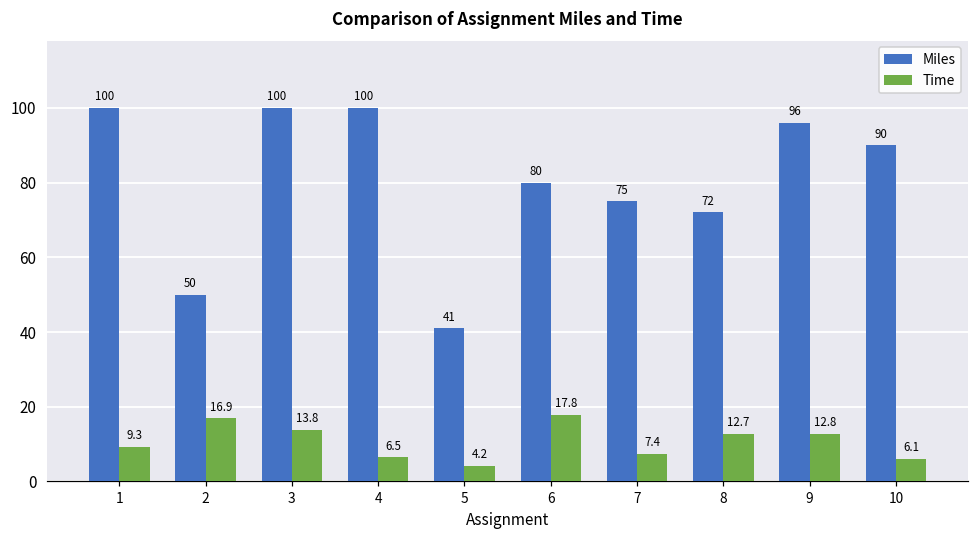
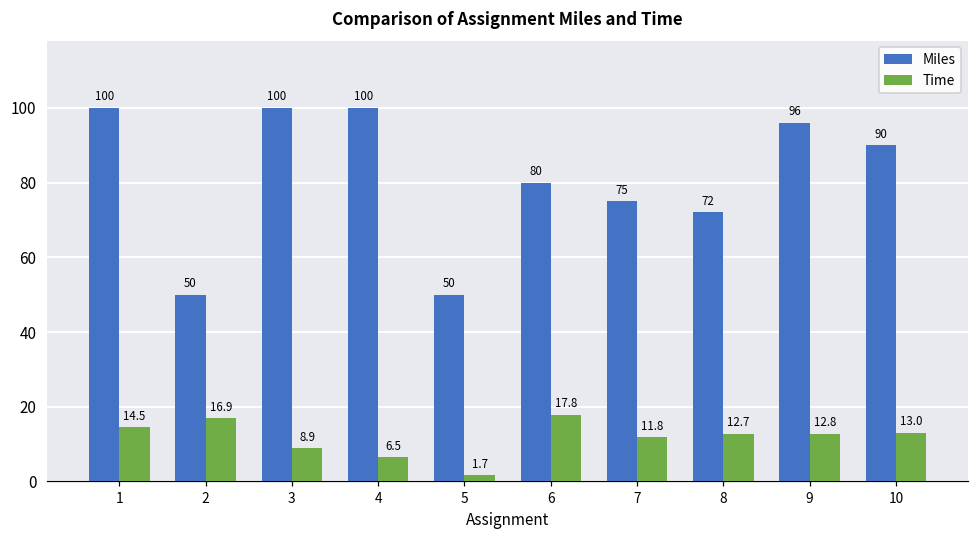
Time, 1: 9.3 -> 14.5
Time, 3: 13.8 -> 8.9
Miles, 5: 41 -> 50
Time, 5: 4.2 -> 1.7
Time, 7: 7.4 -> 11.8
Time, 10: 6.1 -> 13.0
